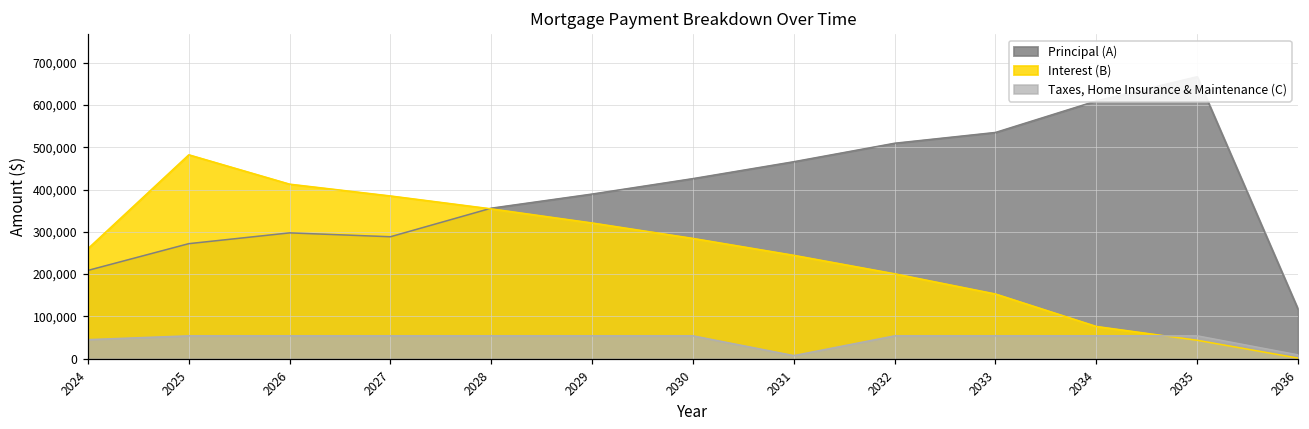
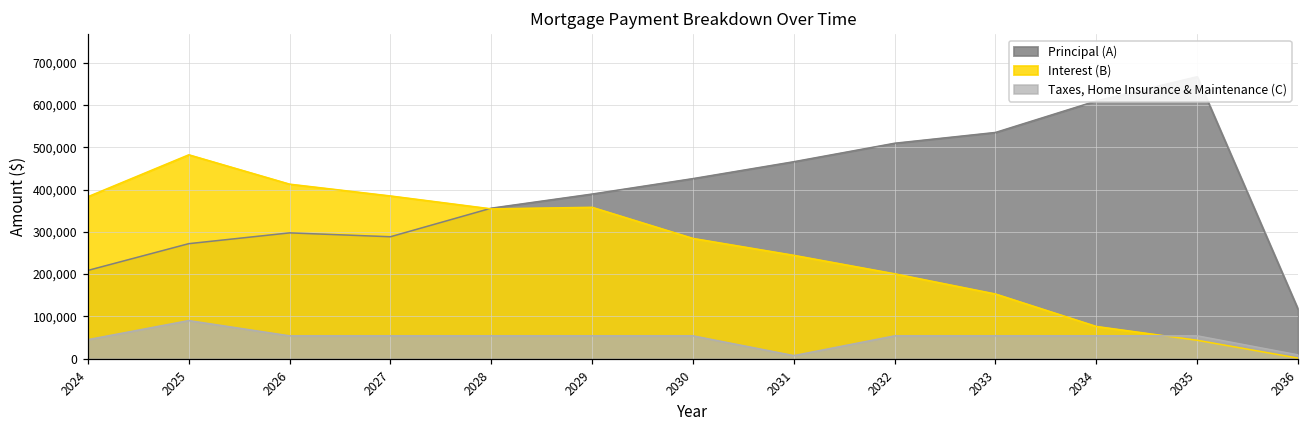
Interest (B), 2024: 260,000 -> 380,000
Taxes, Home Insurance & Maintenance (C), 2025: 50,000 -> 90,000
Interest (B), 2029: 320,000 -> 360,000
